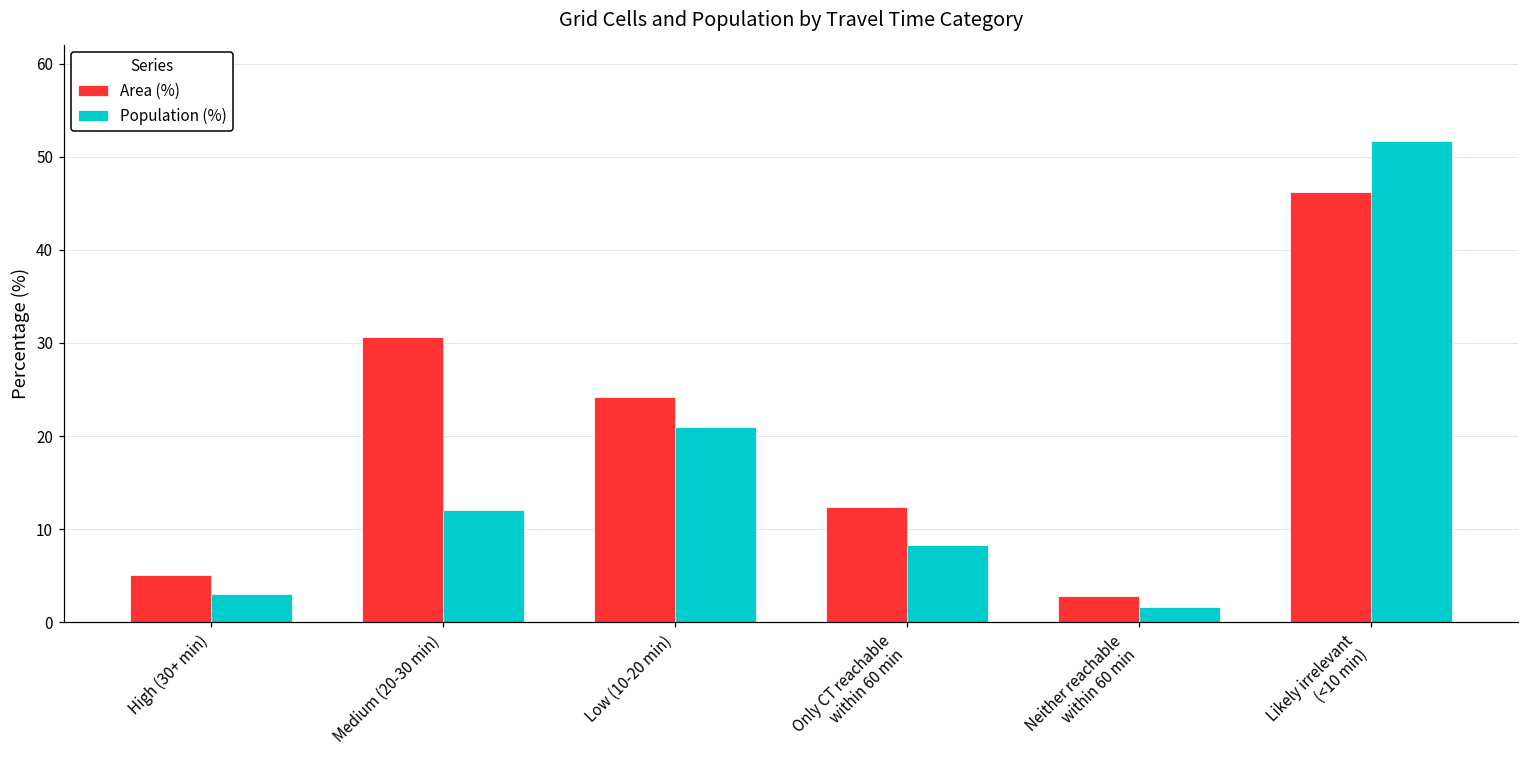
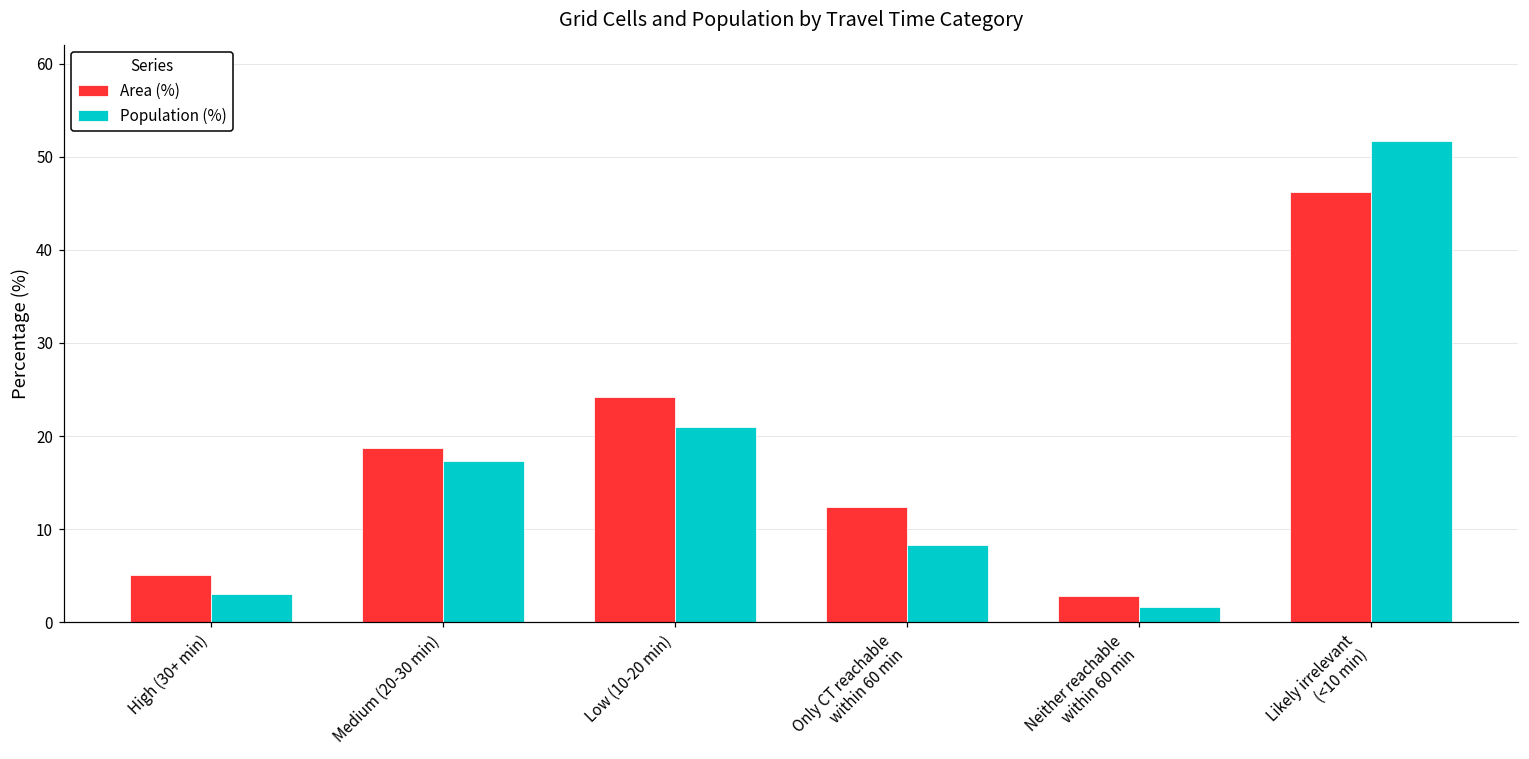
Area (%), Medium (20-30 min): 31 -> 19
Population (%), Medium (20-30 min): 12 -> 17
